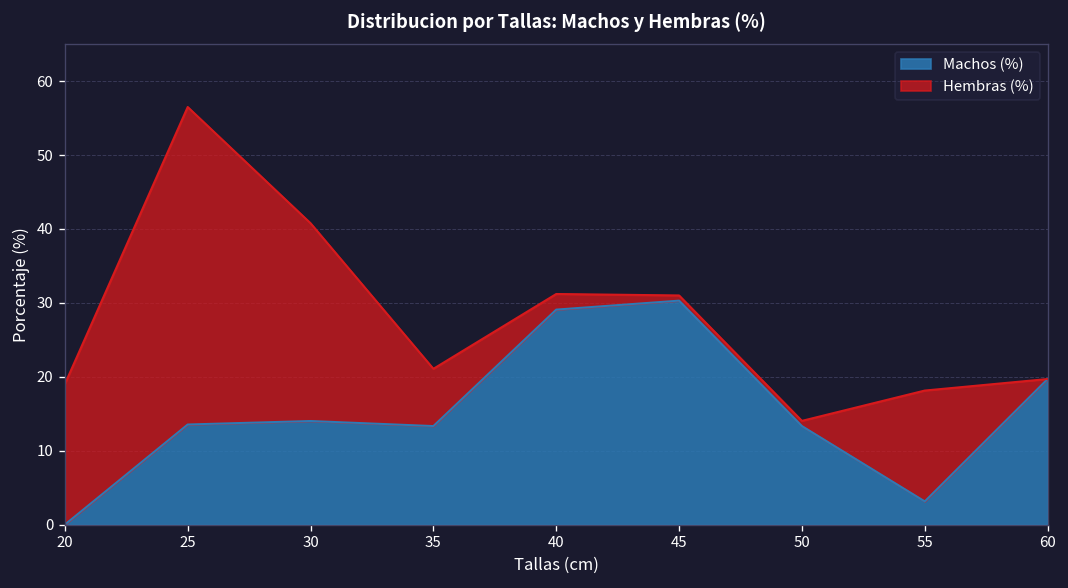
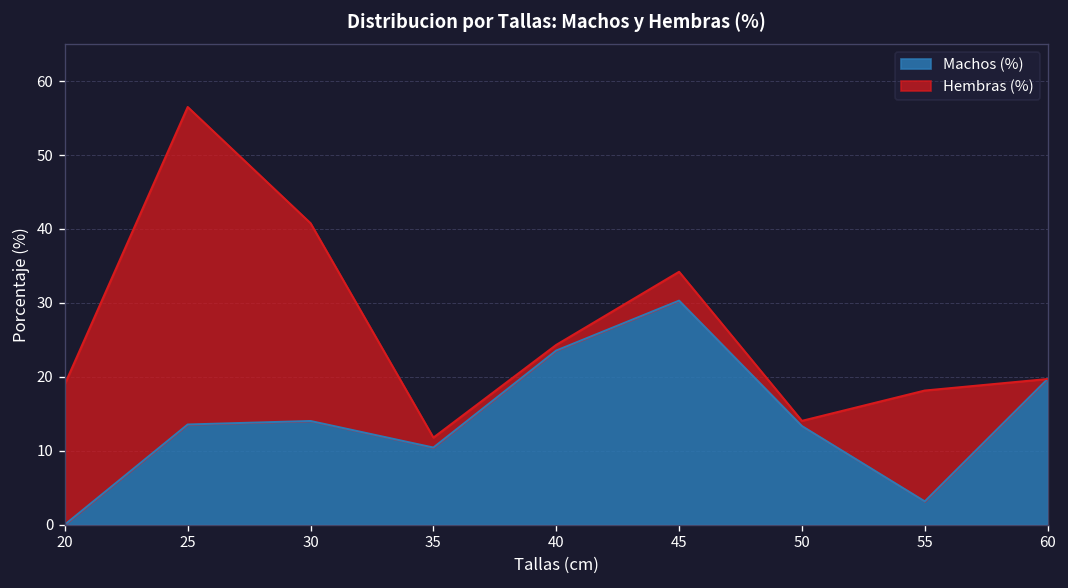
Machos (%), 35: 13 -> 10
Hembras (%), 35: 8 -> 1
Machos (%), 40: 29 -> 24
Hembras (%), 40: 2 -> 1
Hembras (%), 45: 1 -> 4
